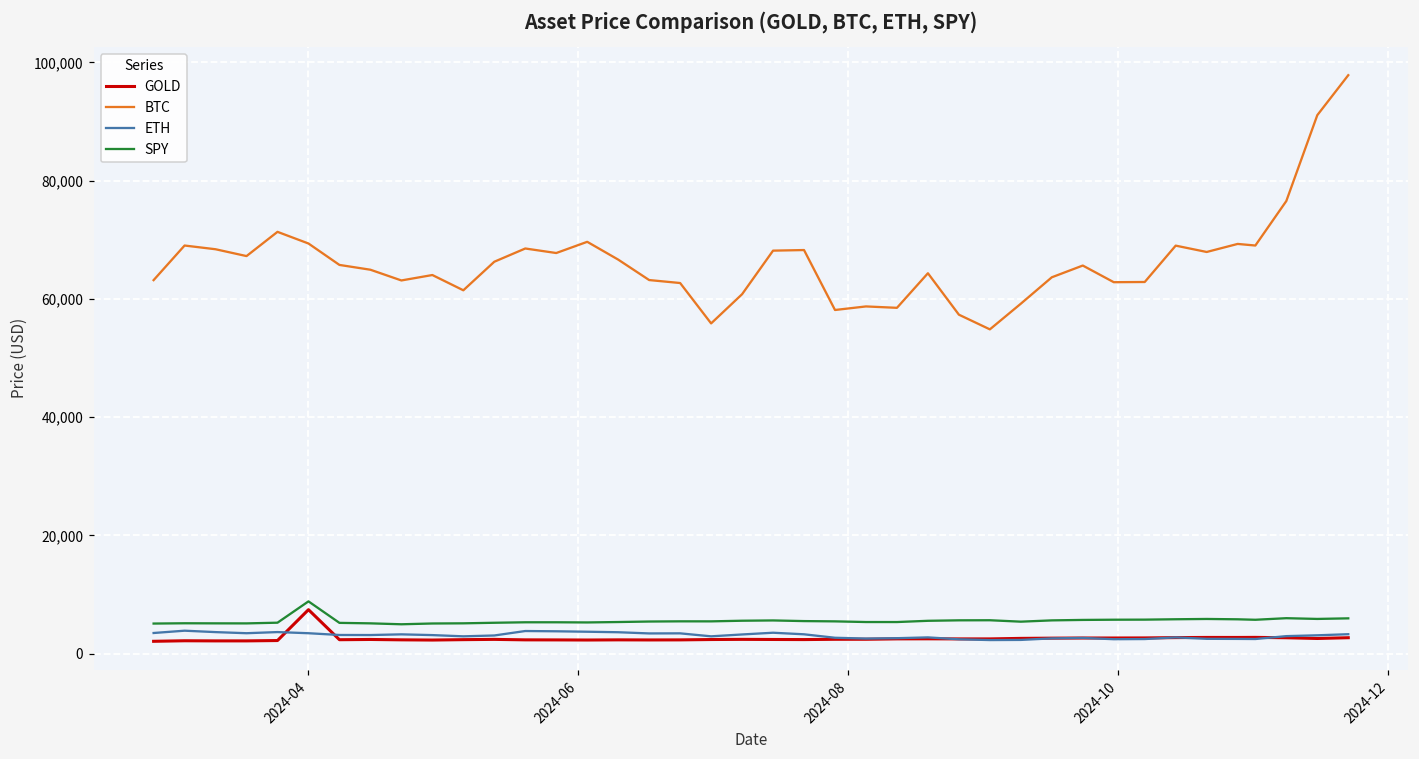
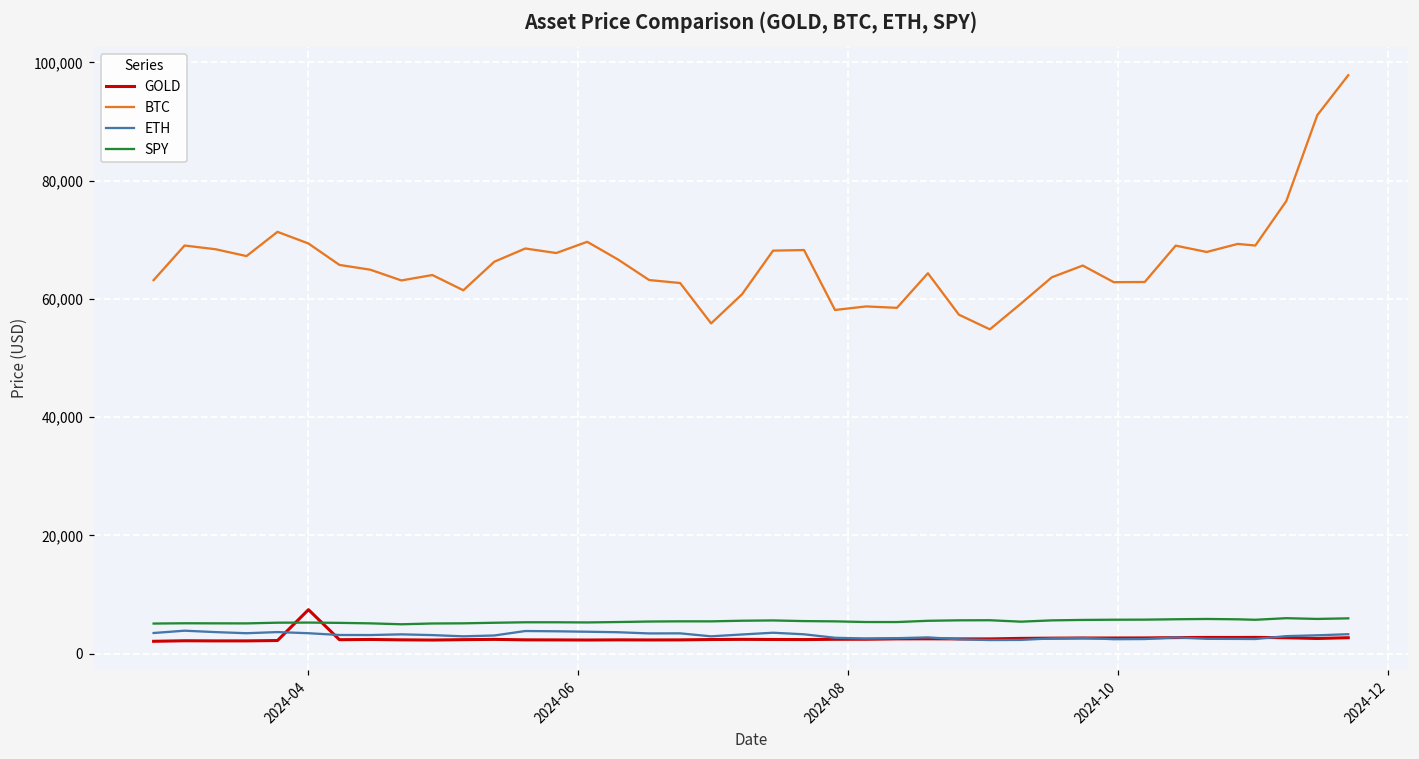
SPY, 2024-04: 9,000 -> 5,000
